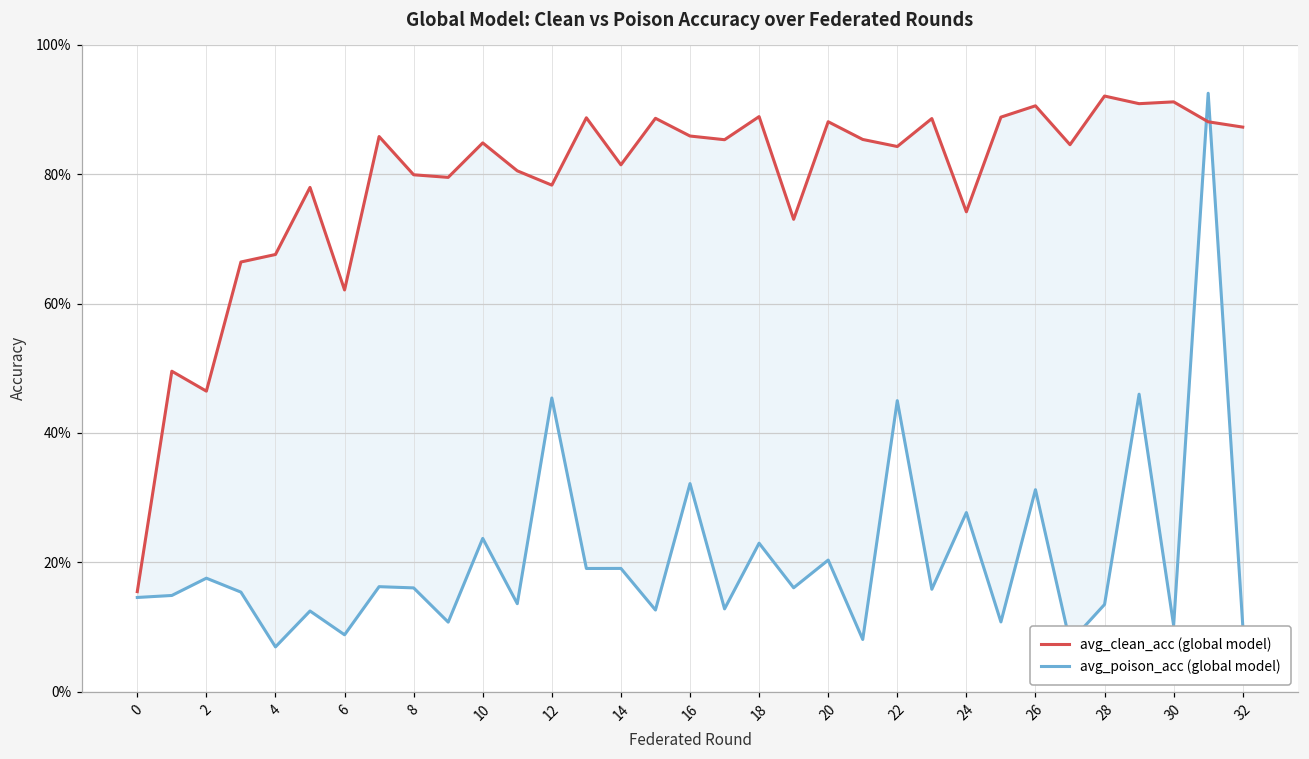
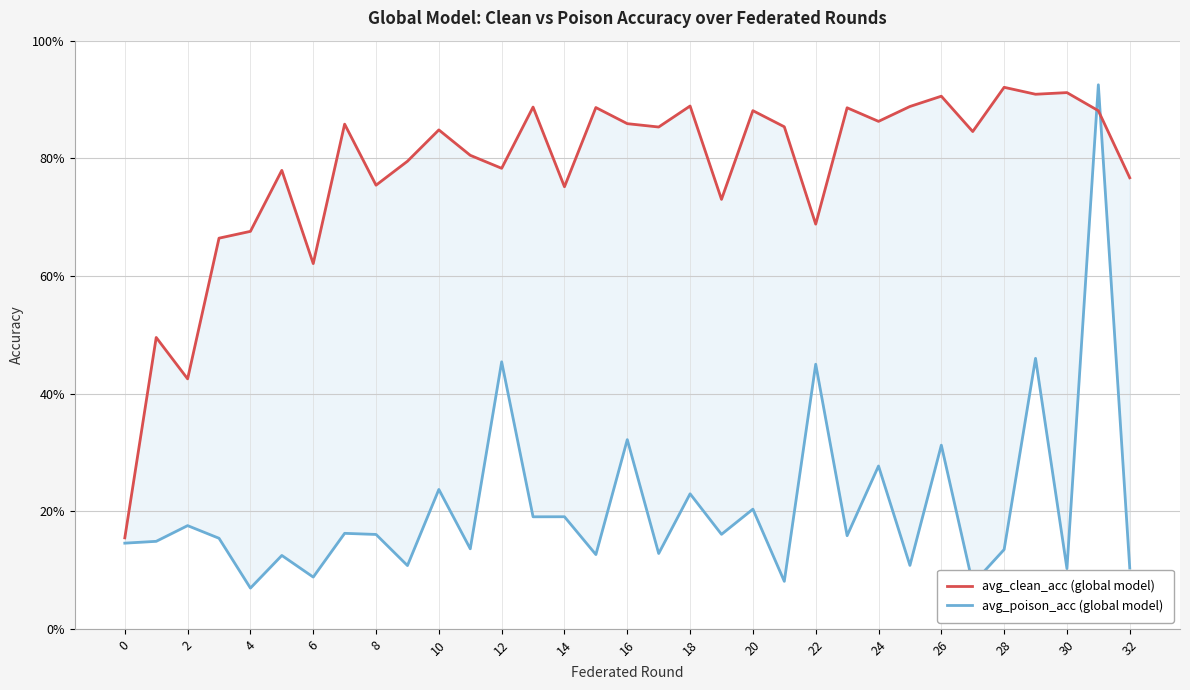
avg_clean_acc (global model), 2: 46% -> 43%
avg_clean_acc (global model), 8: 80% -> 75%
avg_clean_acc (global model), 14: 81% -> 75%
avg_clean_acc (global model), 22: 84% -> 69%
avg_clean_acc (global model), 24: 74% -> 86%
avg_clean_acc (global model), 32: 87% -> 77%
